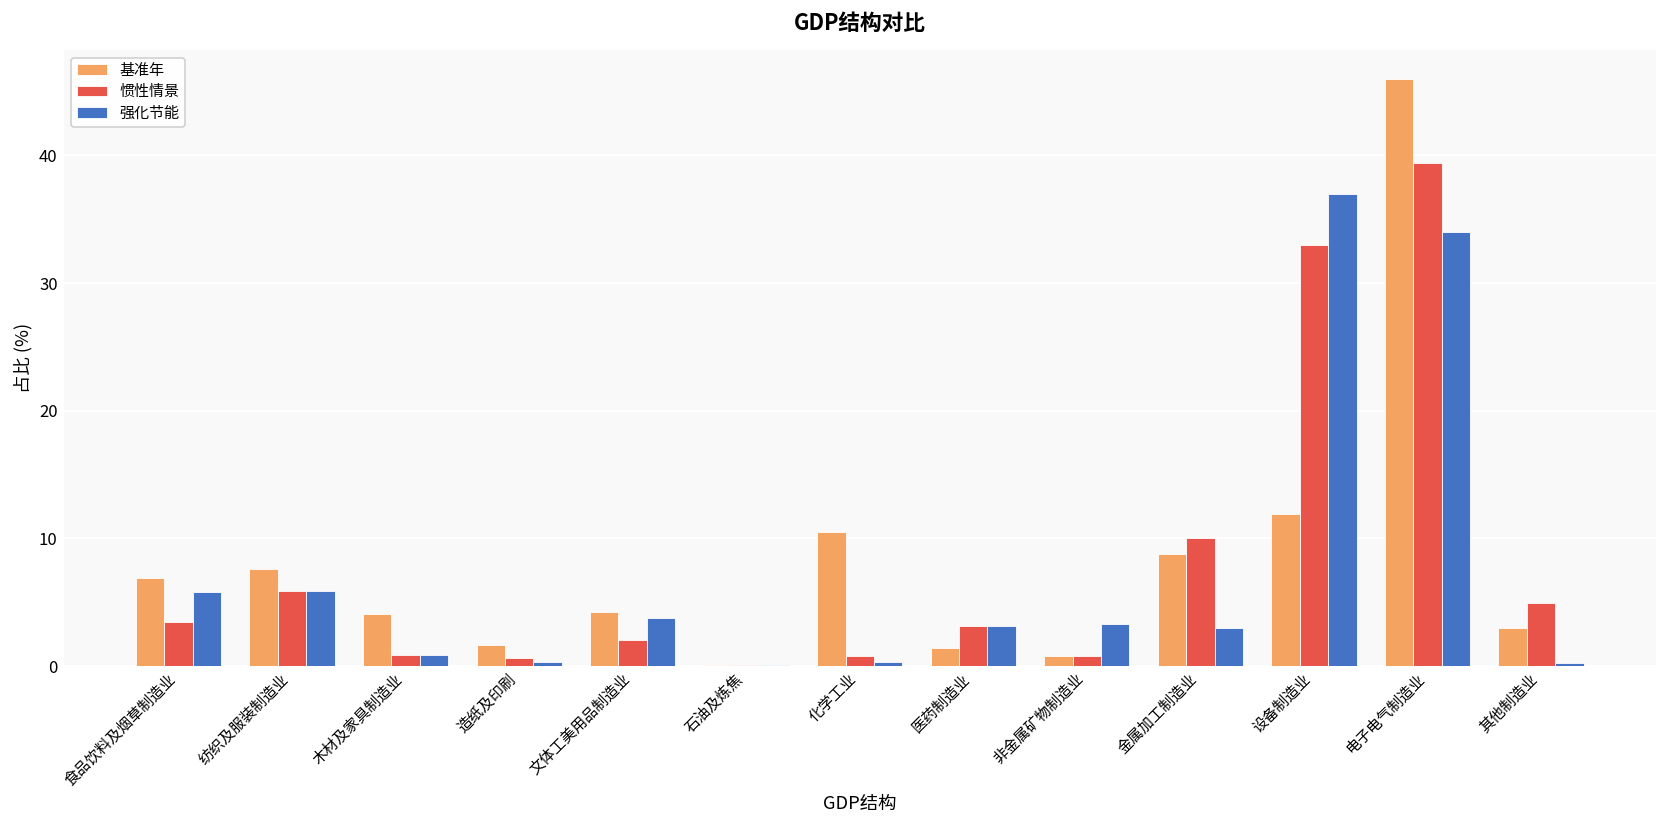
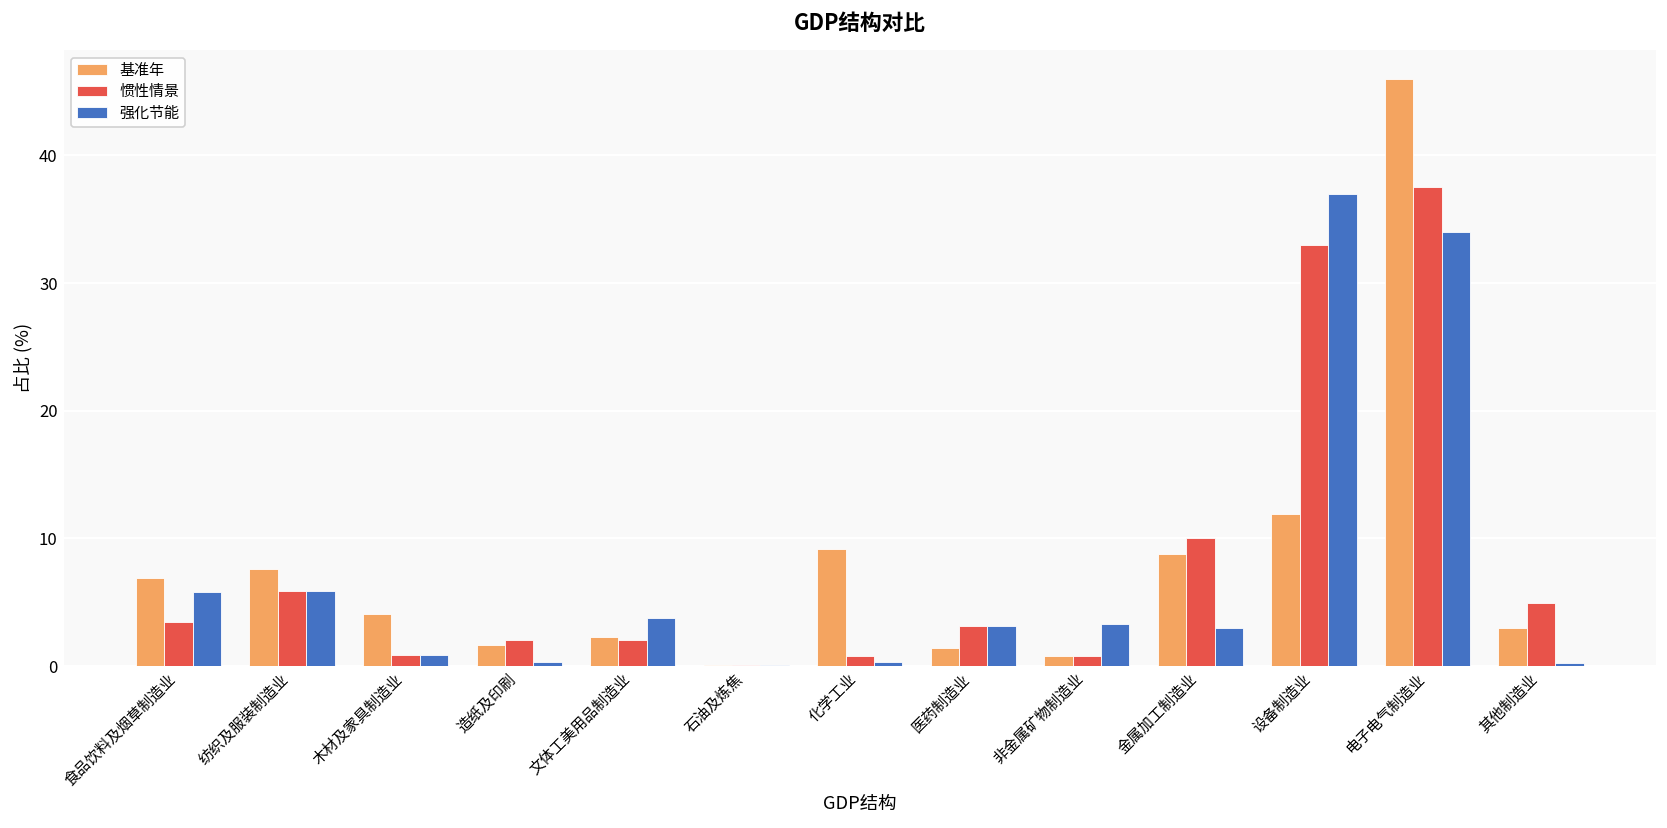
惯性情景, 造纸及印刷: 0.6 -> 2.0
基准年, 文体工美用品制造业: 4.2 -> 2.3
基准年, 化学工业: 10.5 -> 9.2
惯性情景, 电子电气制造业: 39.4 -> 37.5
